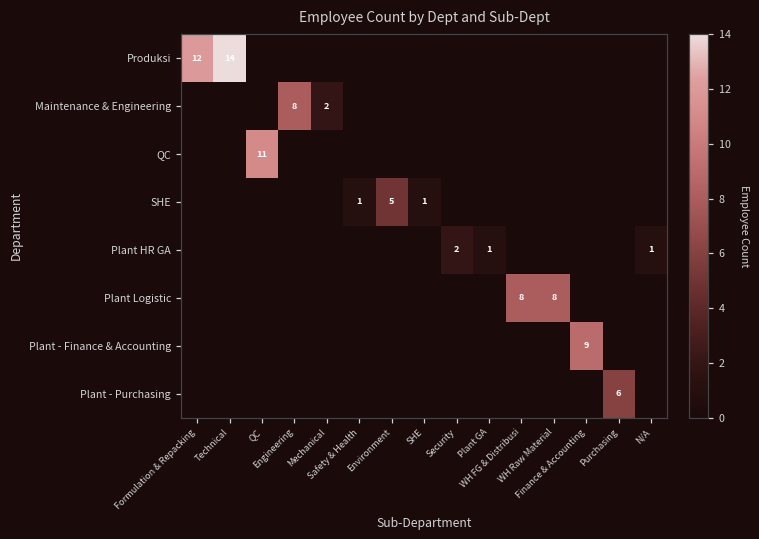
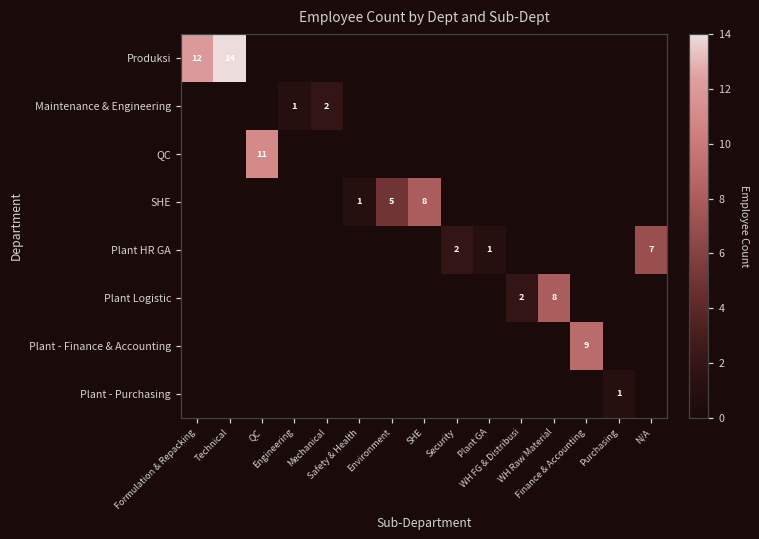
Maintenance & Engineering, Engineering: 8 -> 1
SHE, SHE: 1 -> 8
Plant HR GA, N/A: 1 -> 7
Plant Logistic, WH FG & Distribusi: 8 -> 2
Plant - Purchasing, Purchasing: 6 -> 1
